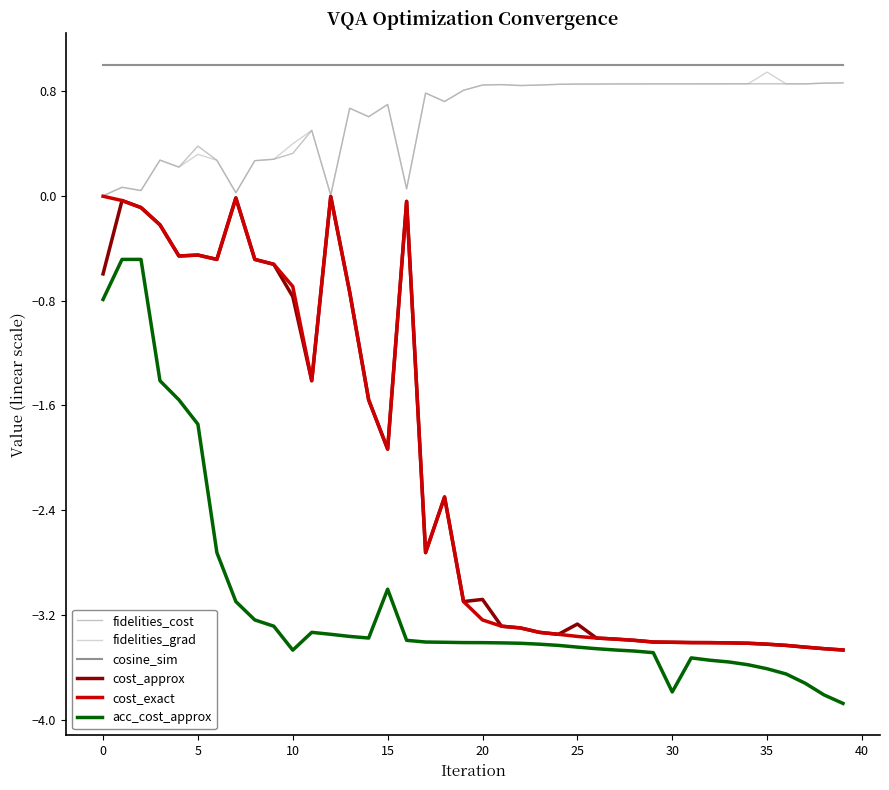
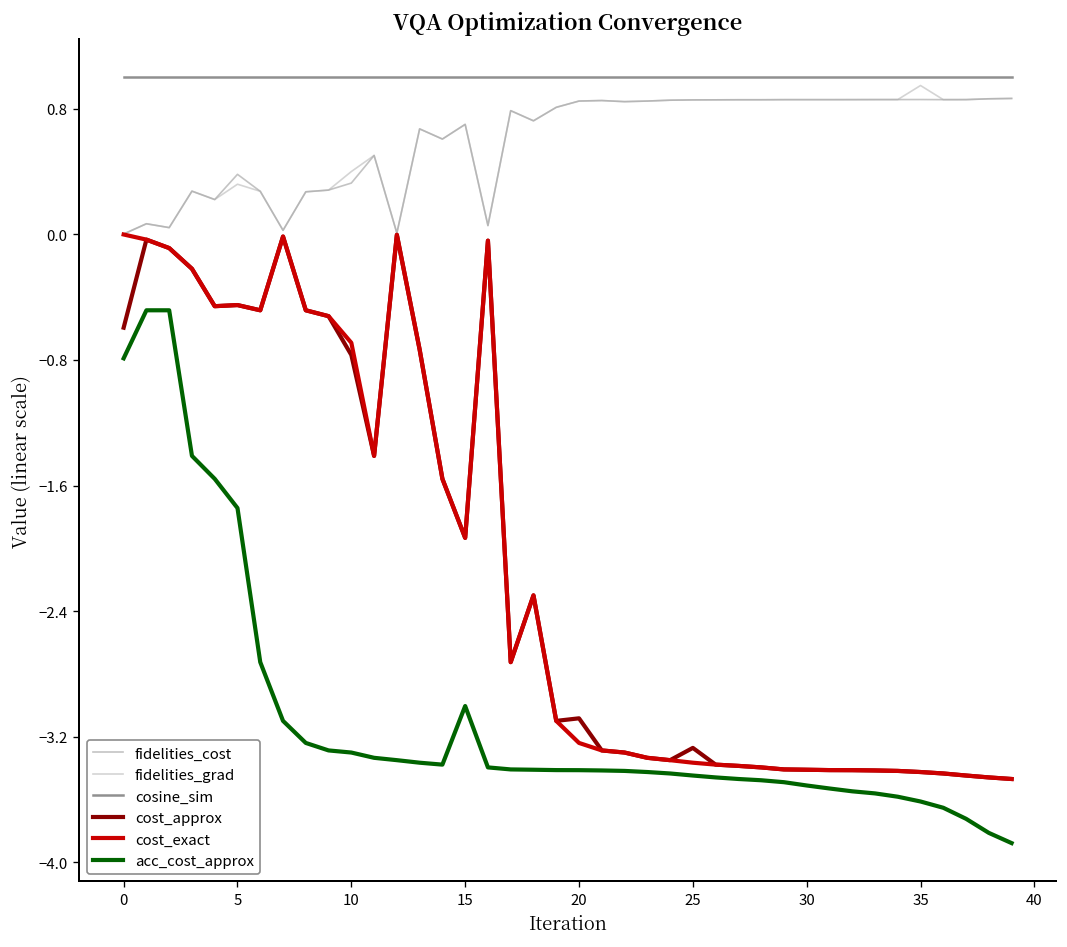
acc_cost_approx, 10: -3.47 -> -3.30
acc_cost_approx, 30: -3.79 -> -3.51
